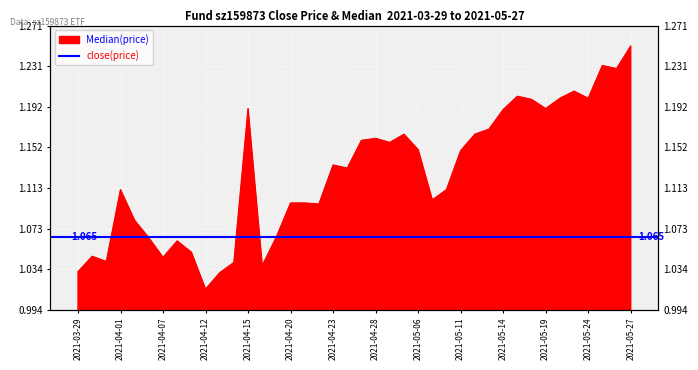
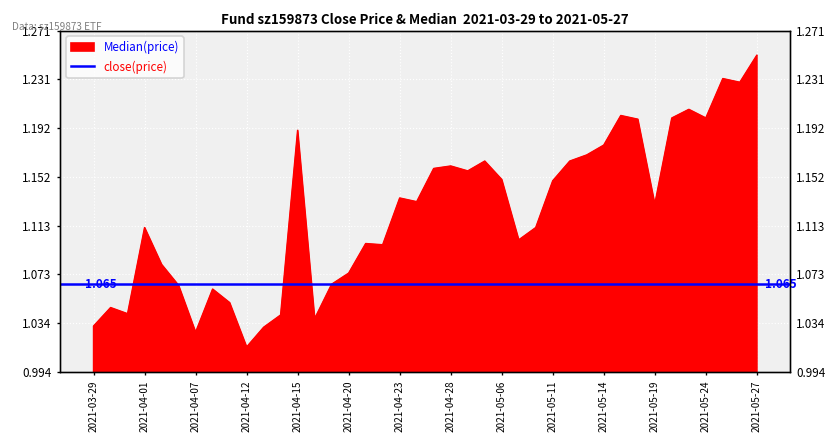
2021-04-07: 1.045 -> 1.026
2021-04-20: 1.098 -> 1.074
2021-05-14: 1.189 -> 1.178
2021-05-19: 1.19 -> 1.13
